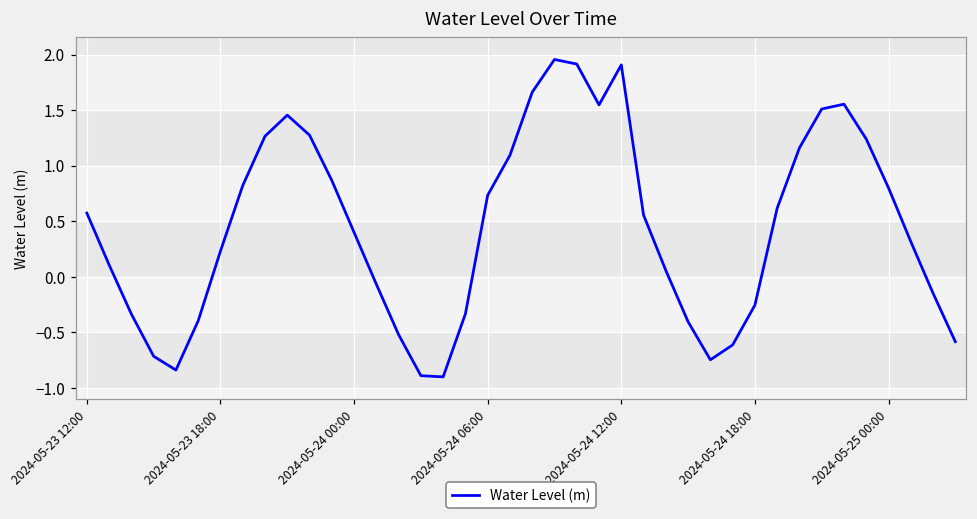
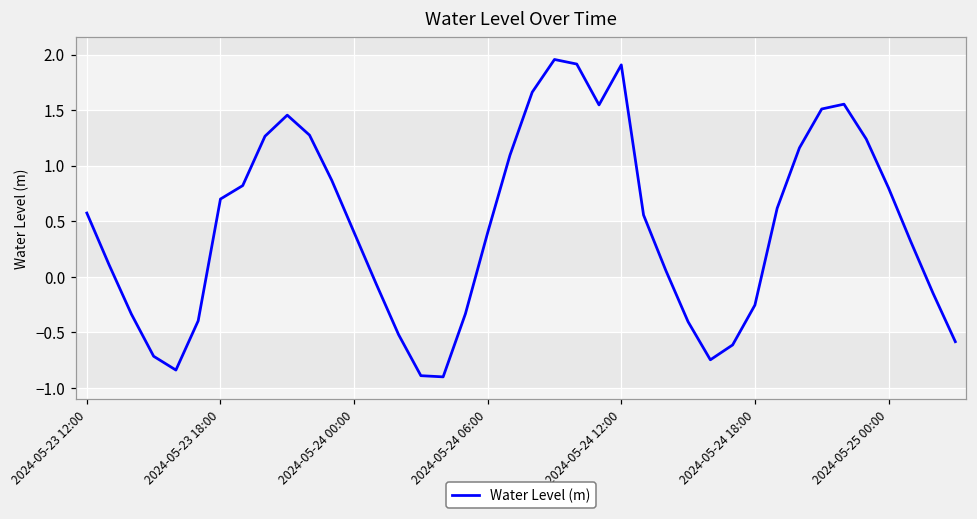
2024-05-23 18:00: 0.23 -> 0.70
2024-05-24 06:00: 0.73 -> 0.40
